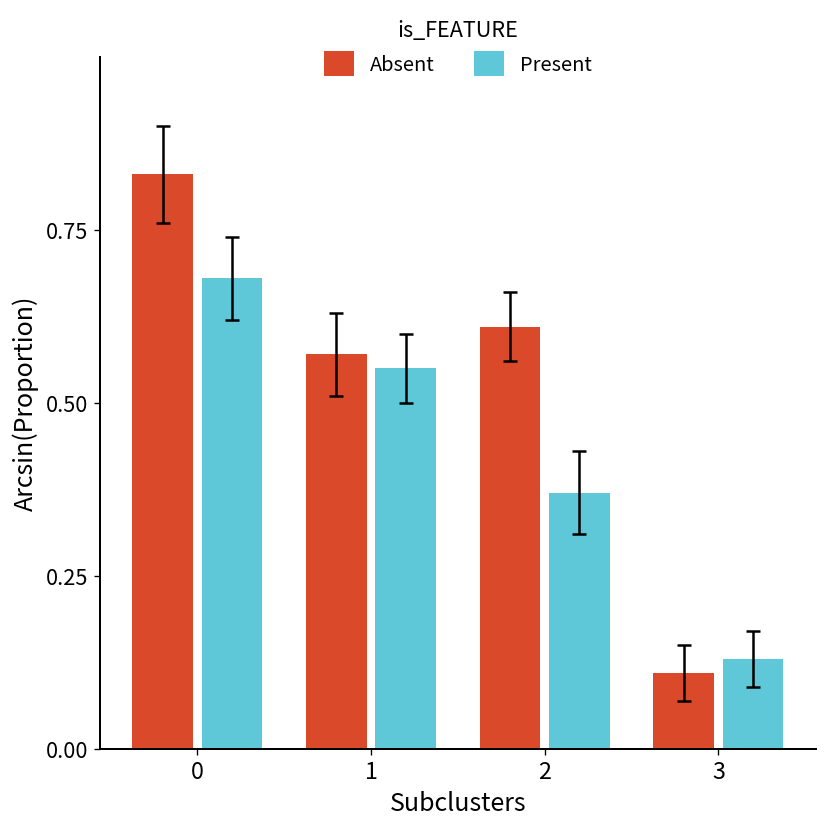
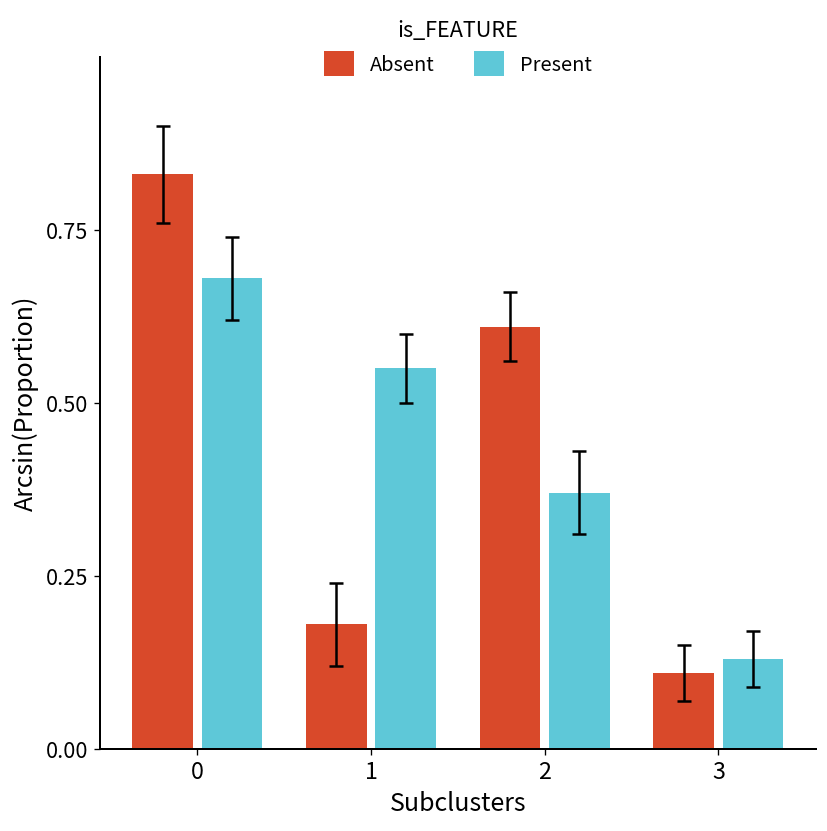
Absent, 1: 0.57 -> 0.18
